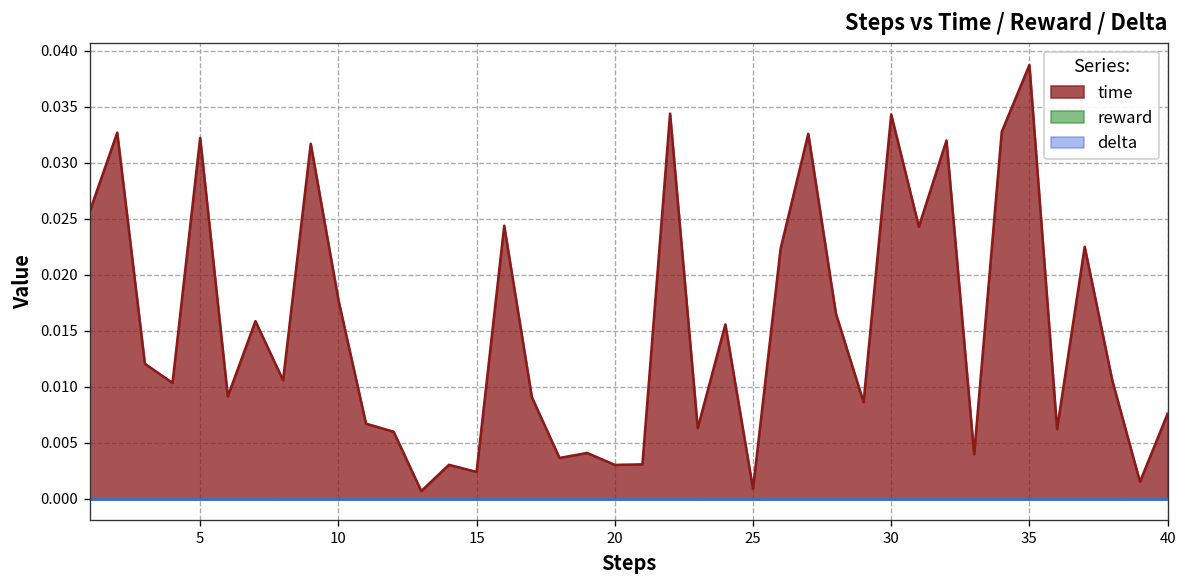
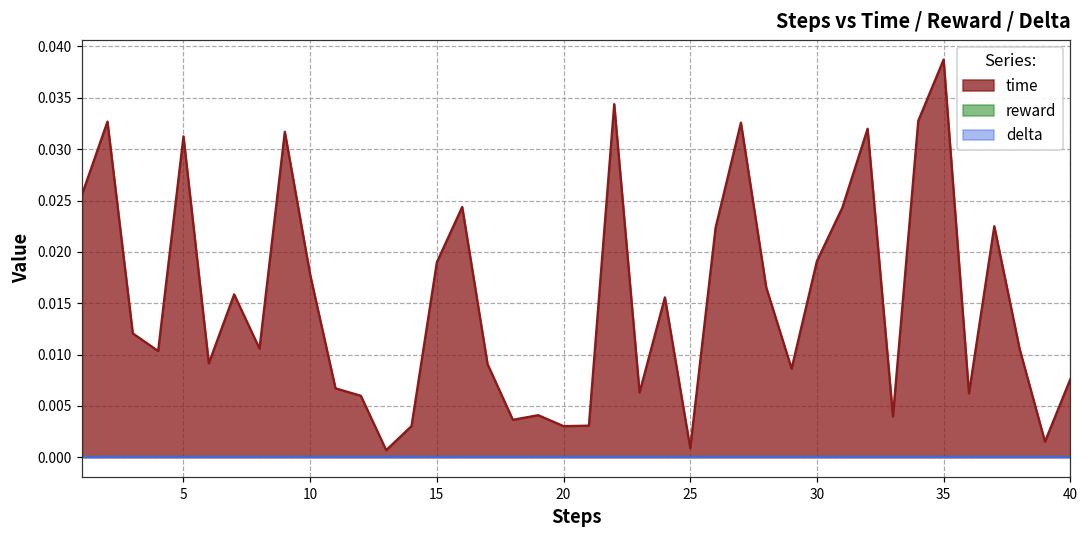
time, 5: 0.032 -> 0.031
time, 15: 0.002 -> 0.019
time, 30: 0.034 -> 0.019
